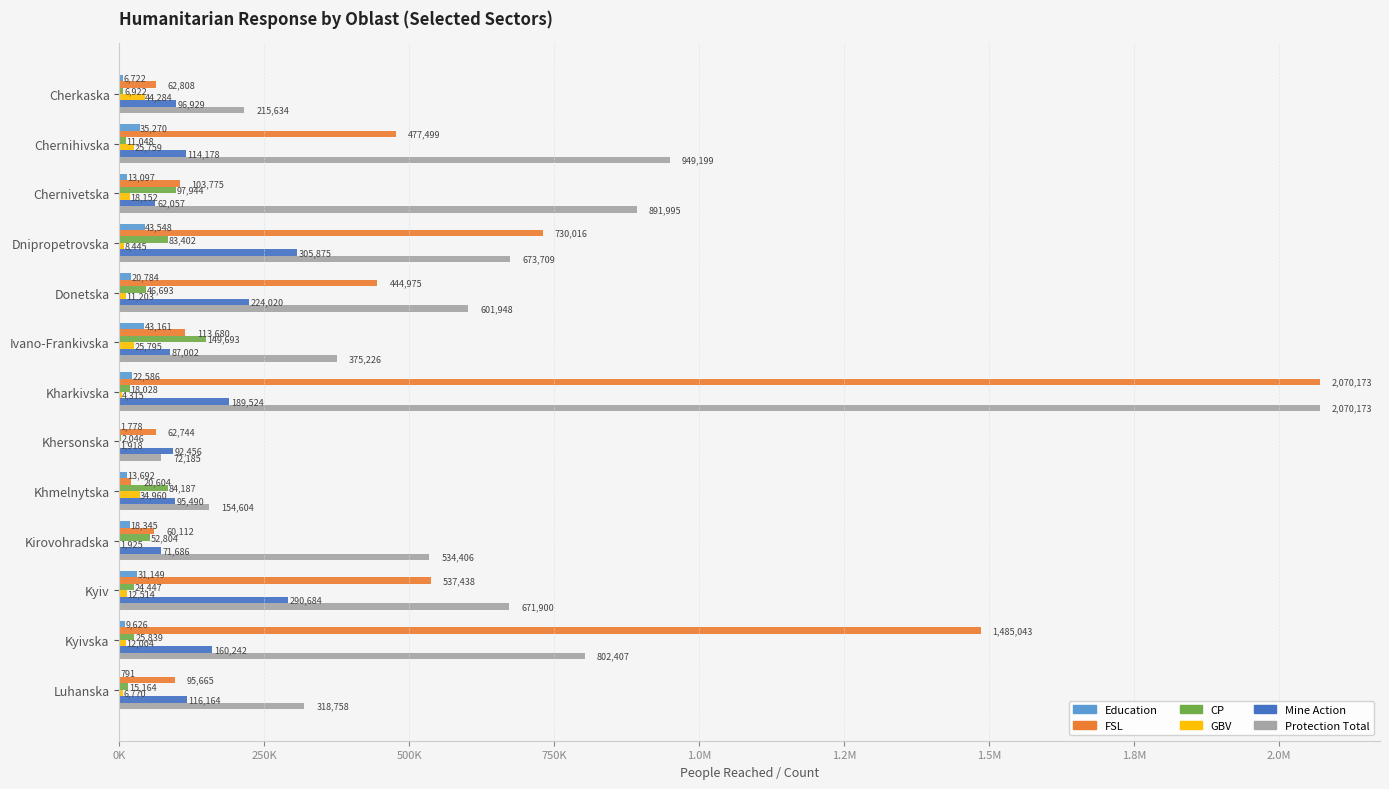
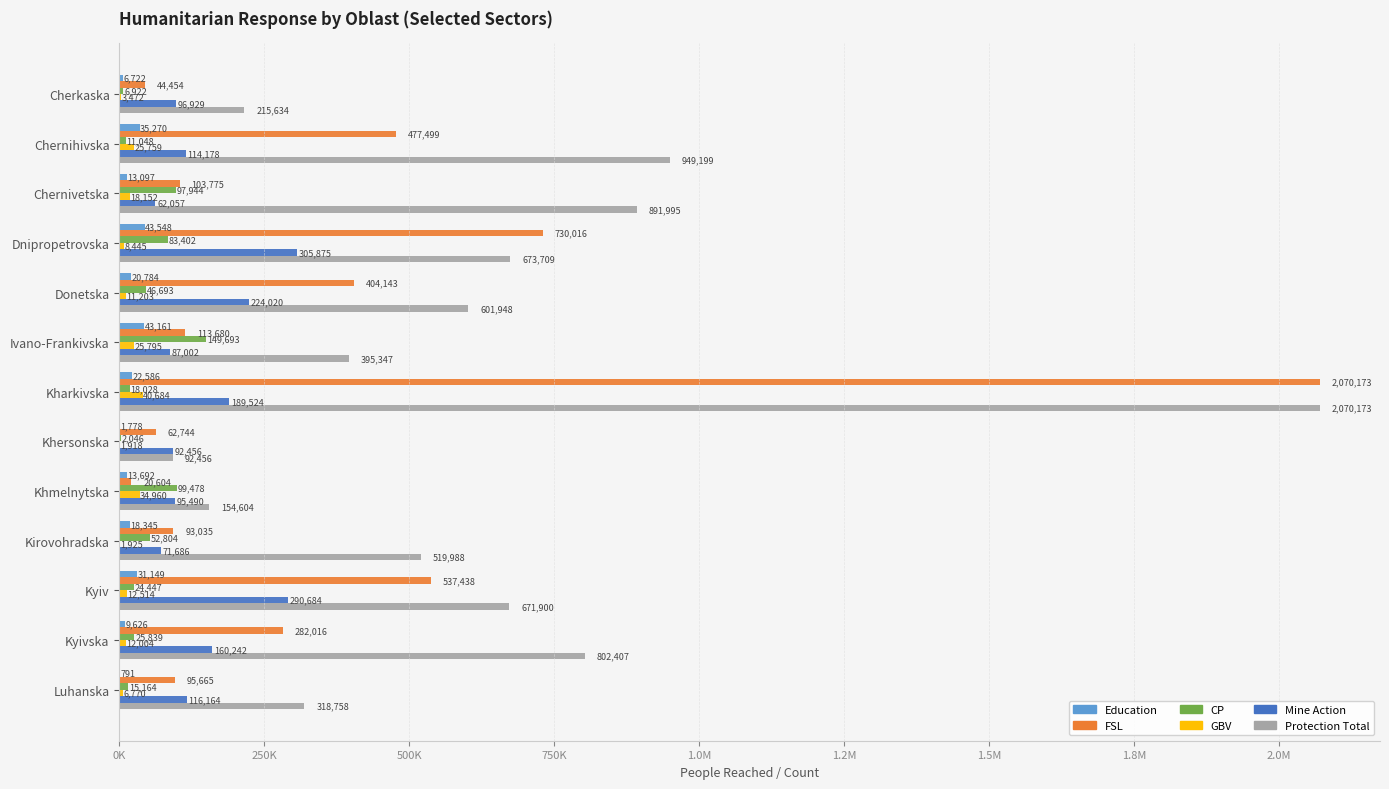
FSL, Cherkaska: 62,808 -> 44,454
GBV, Cherkaska: 44,284 -> 3,472
FSL, Donetska: 444,975 -> 404,143
Protection Total, Ivano-Frankivska: 375,226 -> 395,347
GBV, Kharkivska: 4,315 -> 40,684
Protection Total, Khersonska: 72,185 -> 92,456
CP, Khmelnytska: 84,187 -> 99,478
FSL, Kirovohradska: 60,112 -> 93,035
Protection Total, Kirovohradska: 534,406 -> 519,988
FSL, Kyivska: 1,485,043 -> 282,016
